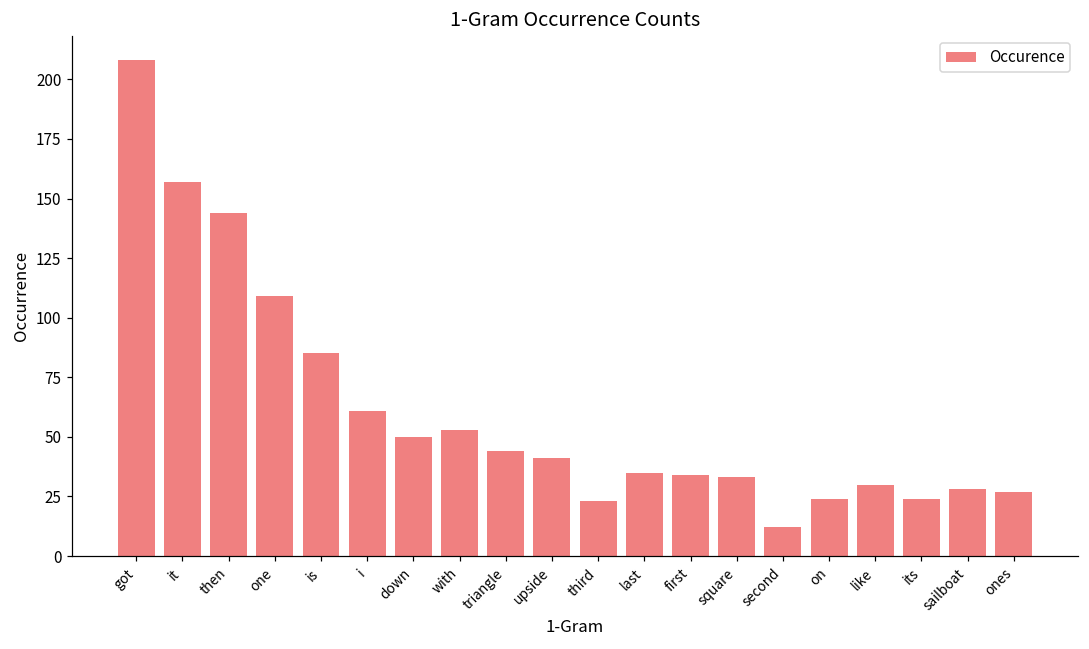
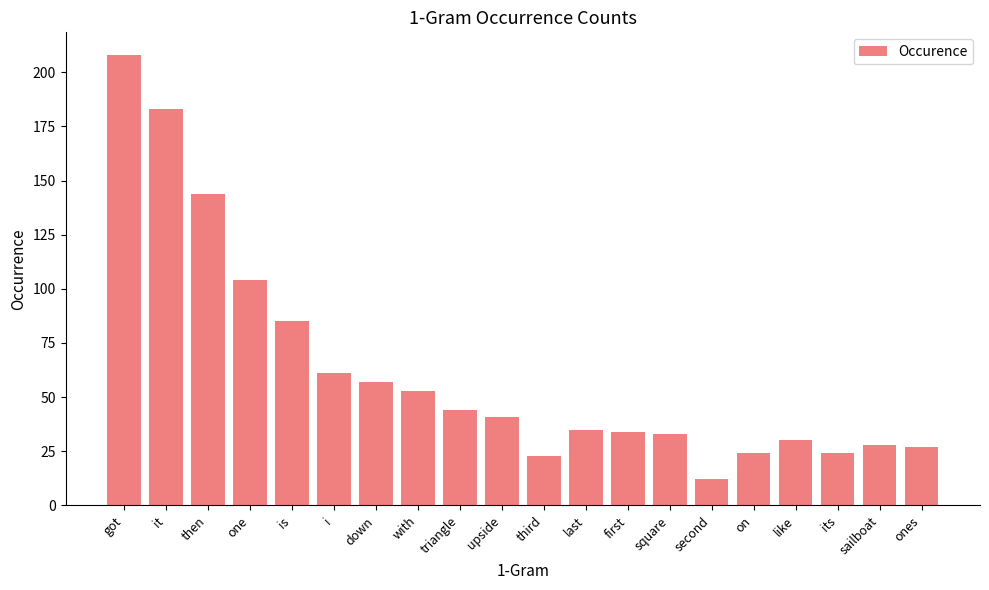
it: 157 -> 183
one: 109 -> 104
down: 50 -> 57
